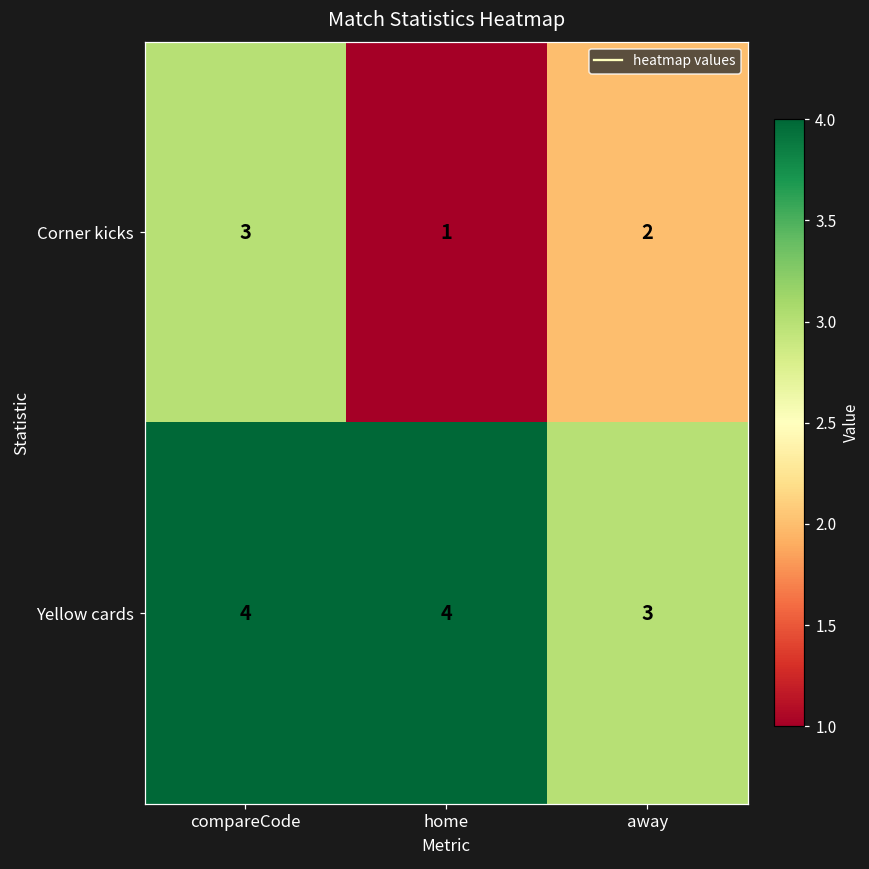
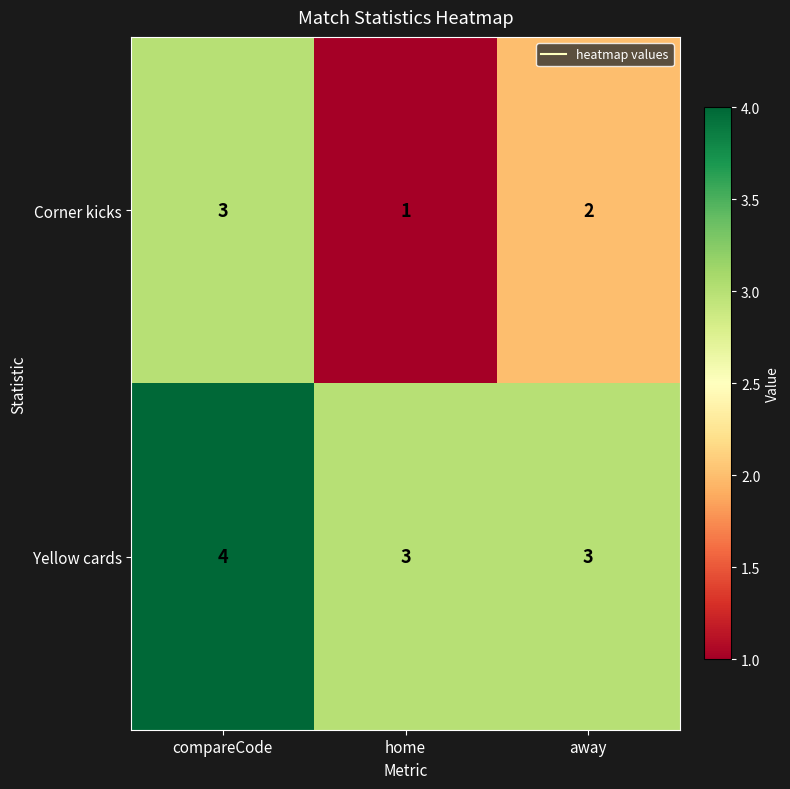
Yellow cards, home: 4 -> 3
